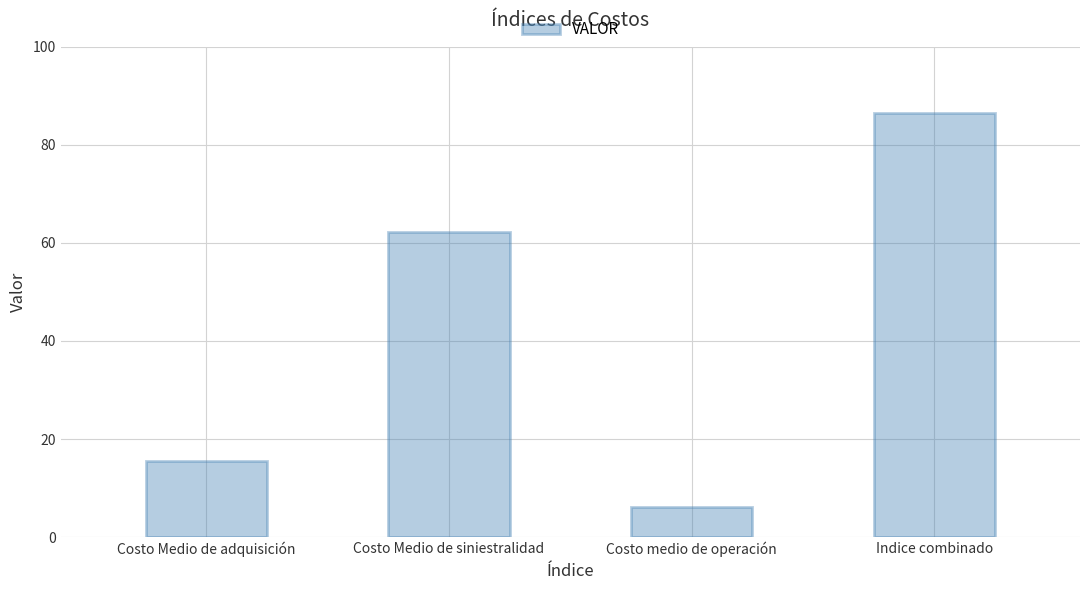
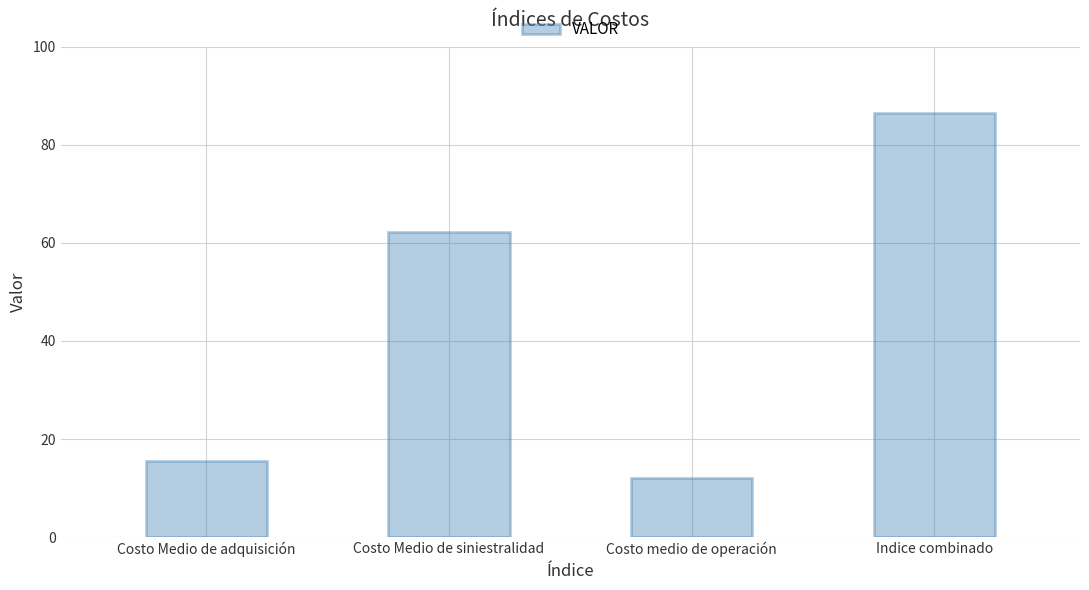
Costo medio de operación: 6 -> 12
